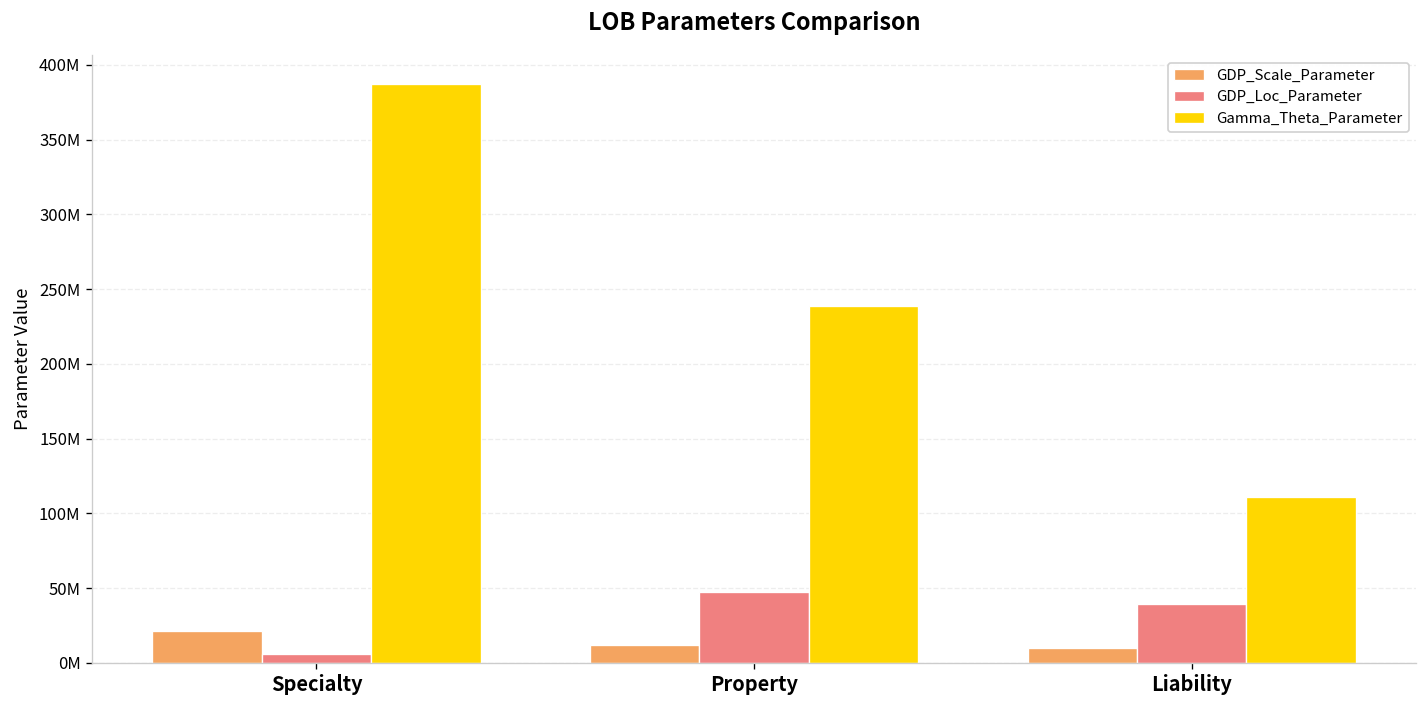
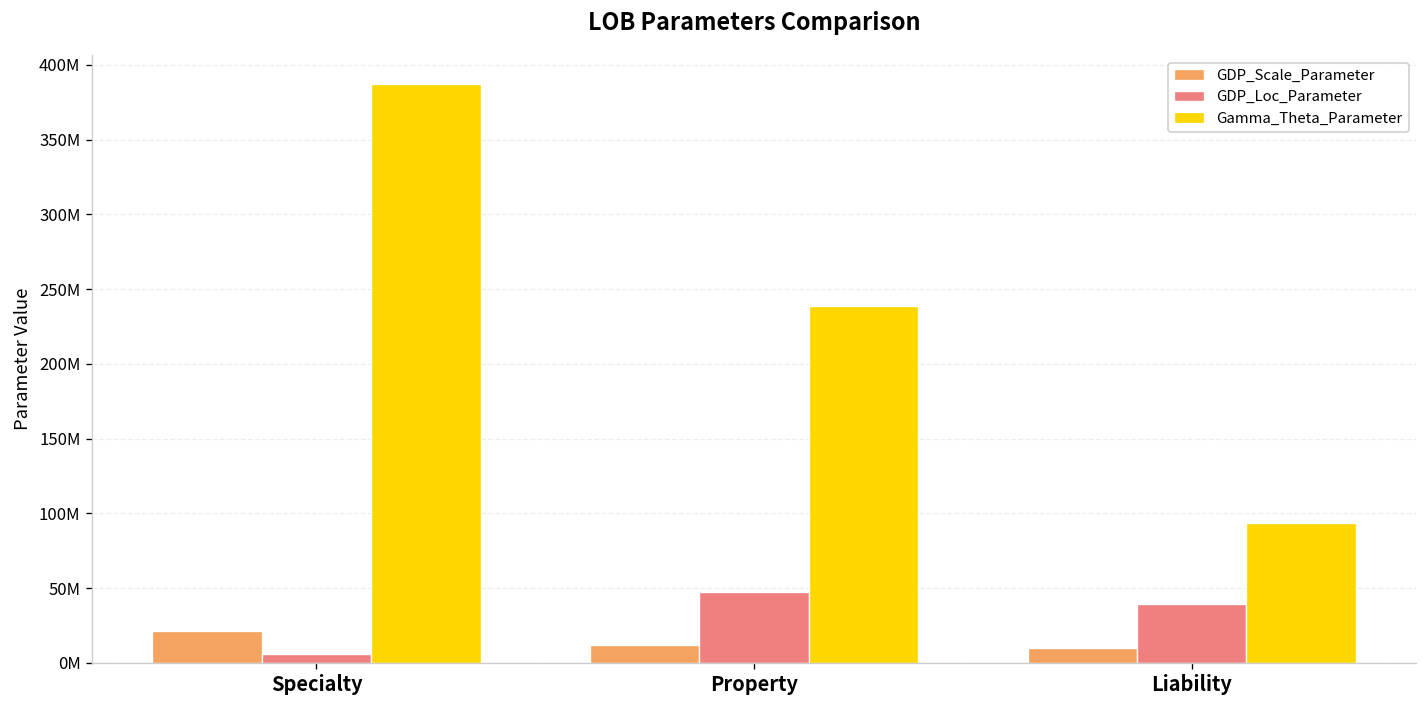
Gamma_Theta_Parameter, Liability: 111000000 -> 94000000
